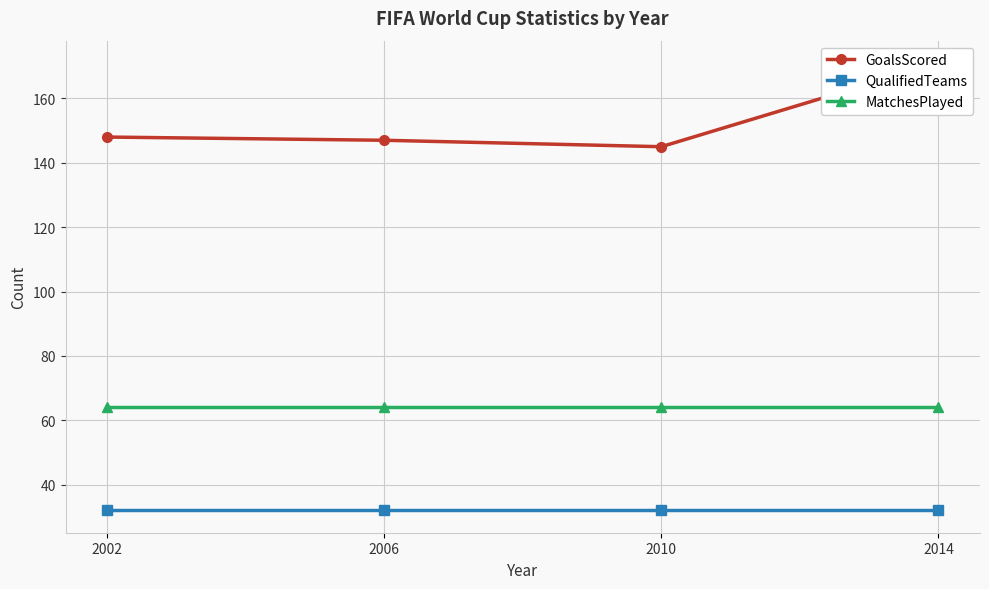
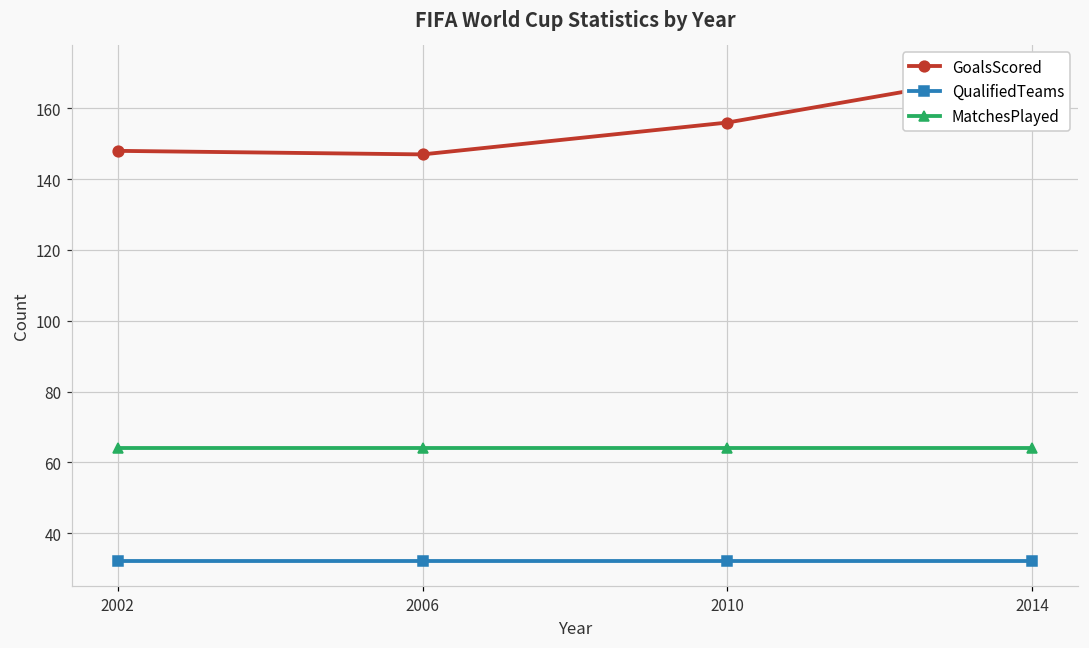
GoalsScored, 2010: 145 -> 156
